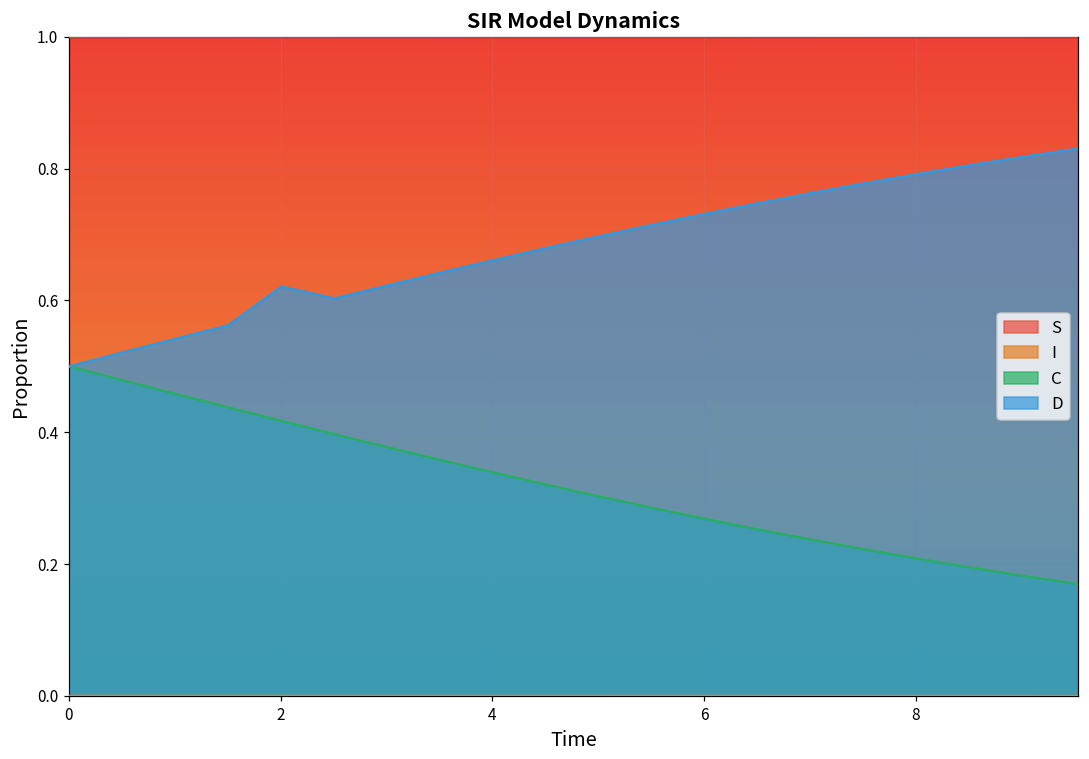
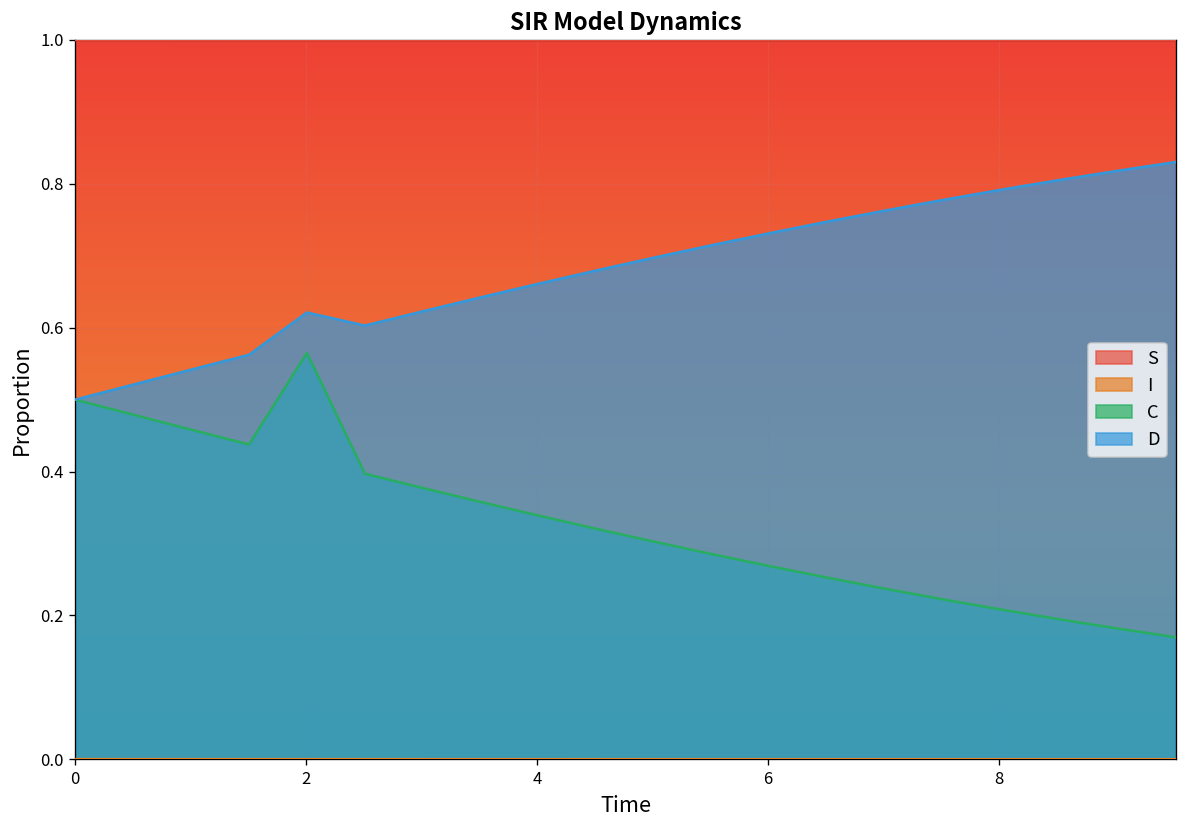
C, 2: 0.42 -> 0.56
